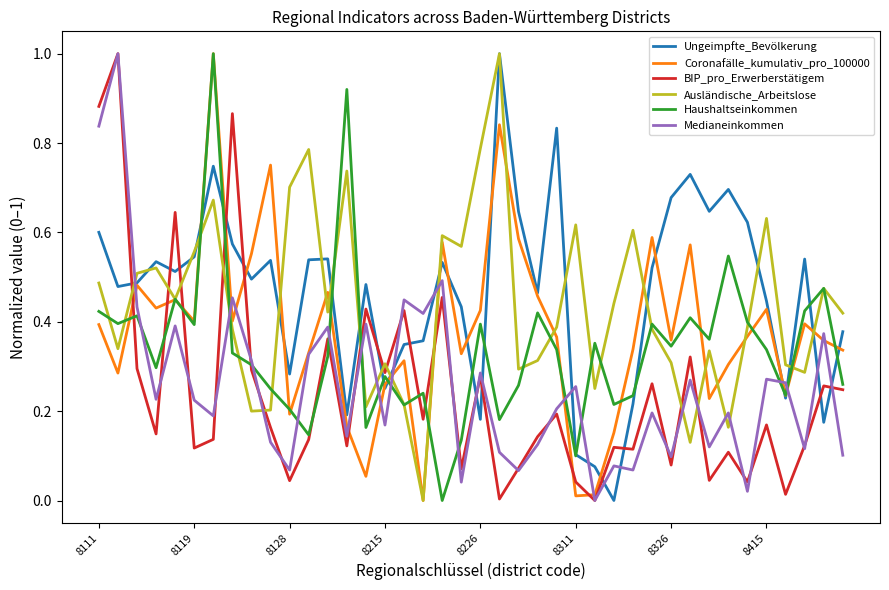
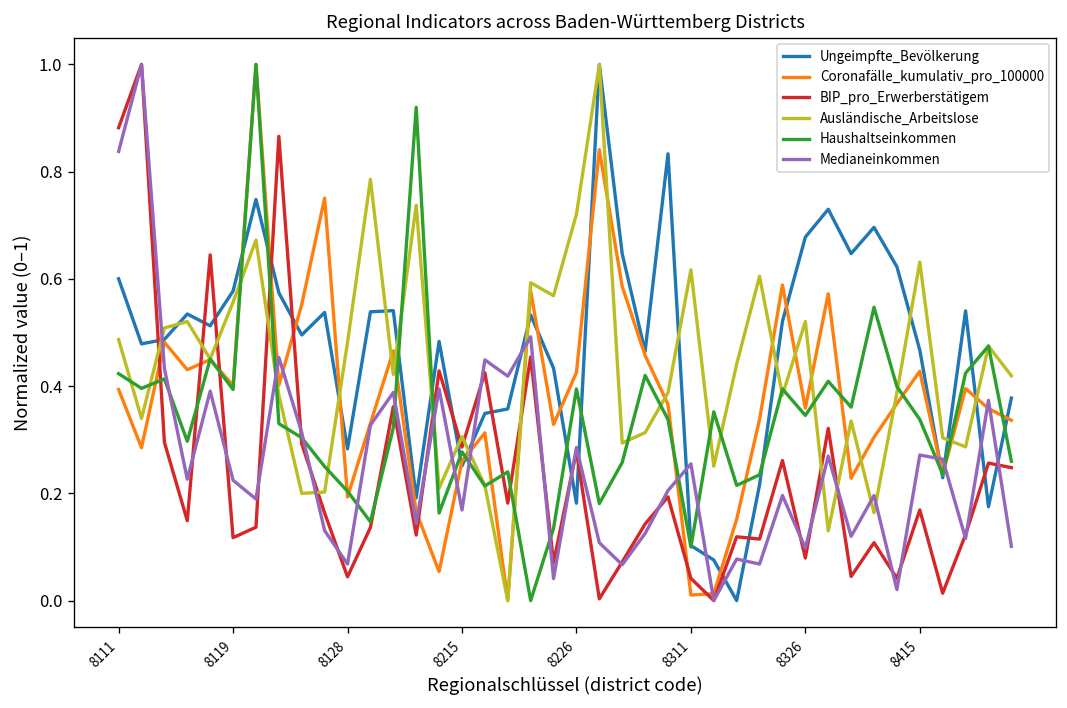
Ungeimpfte_Bevölkerung, 8119: 0.55 -> 0.58
Ausländische_Arbeitslose, 8128: 0.70 -> 0.48
Ausländische_Arbeitslose, 8226: 0.79 -> 0.72
Ausländische_Arbeitslose, 8326: 0.31 -> 0.52
Ungeimpfte_Bevölkerung, 8415: 0.45 -> 0.47
